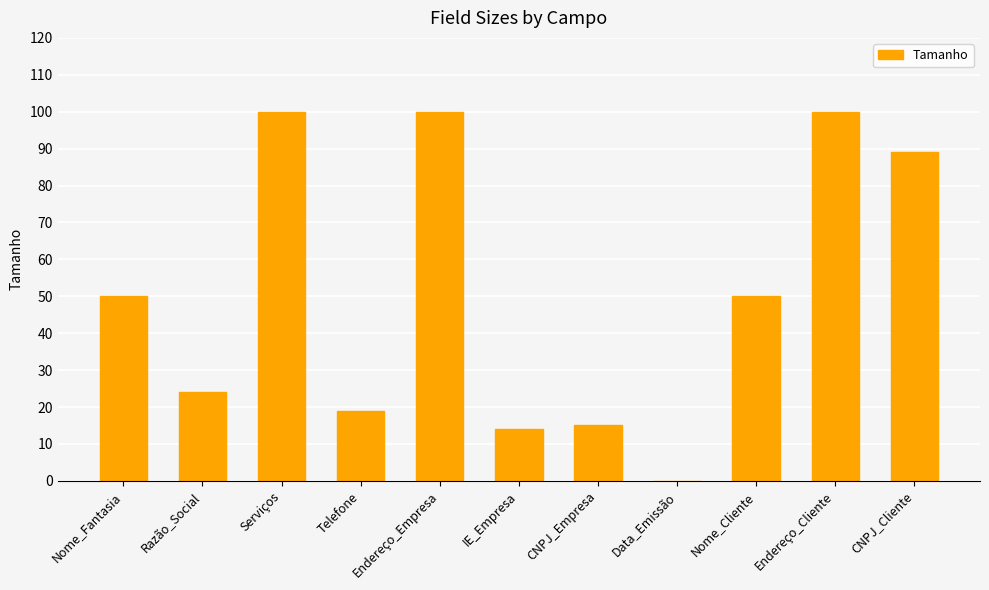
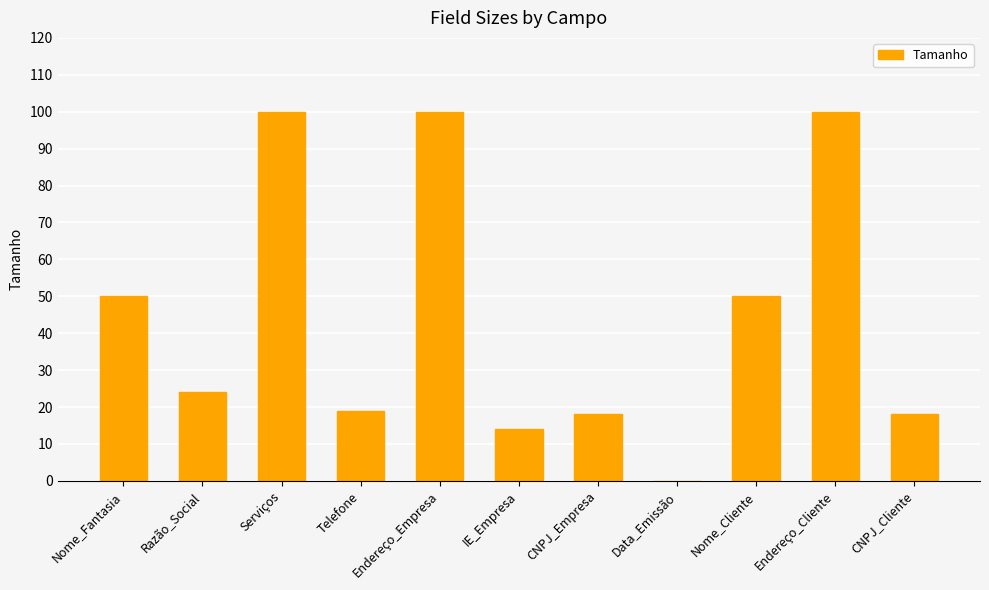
CNPJ_Empresa: 15 -> 18
CNPJ_Cliente: 89 -> 18
